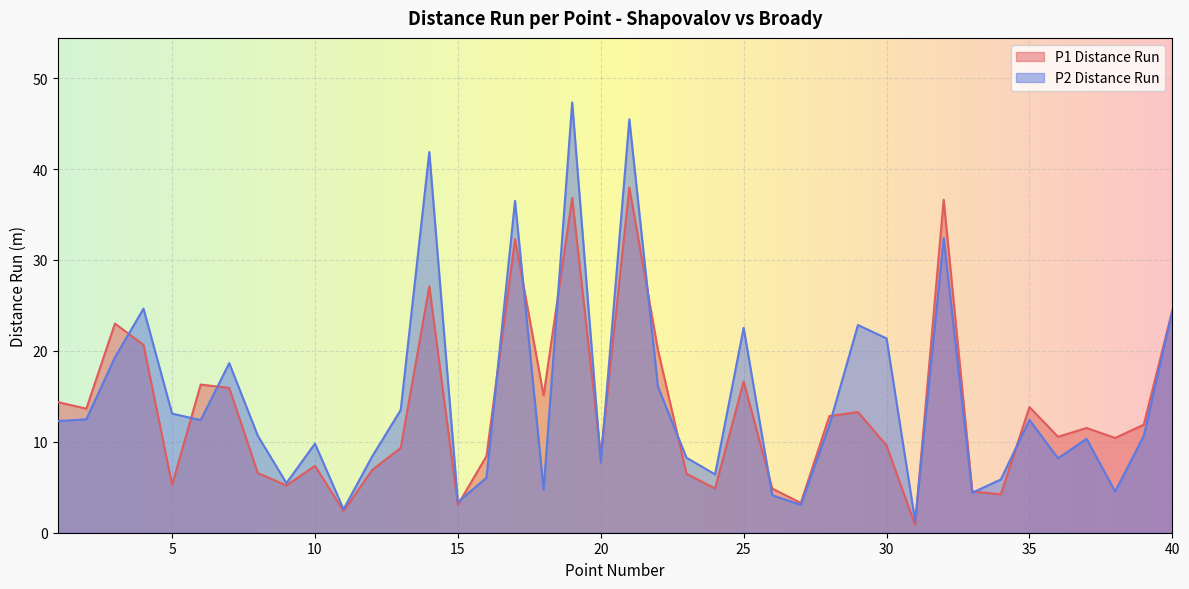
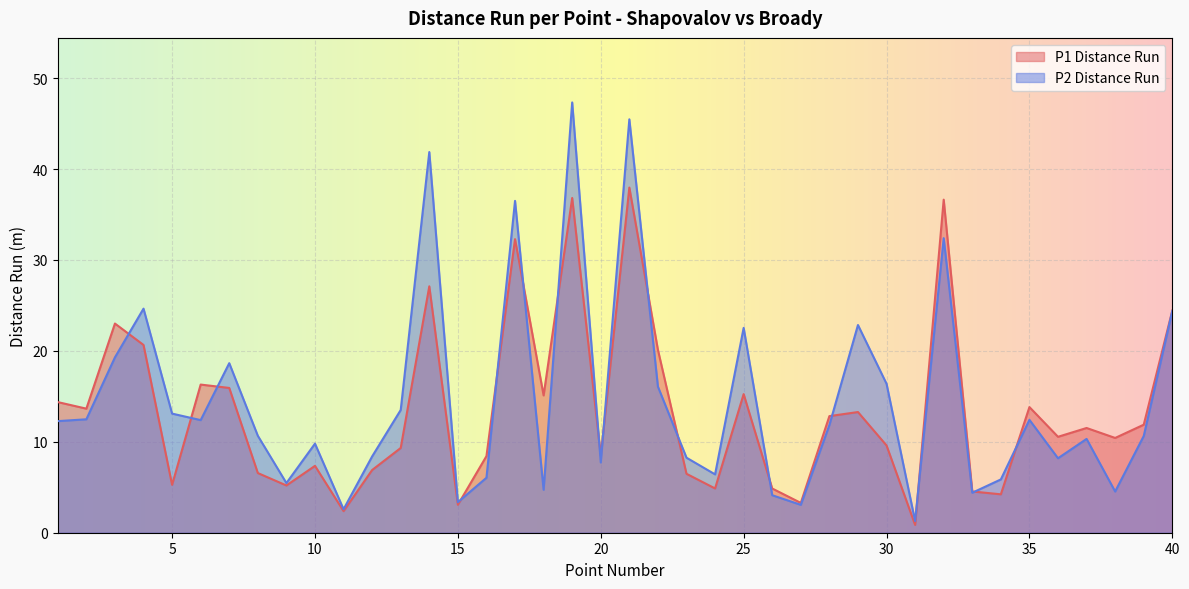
P1 Distance Run, 25: 17 -> 15
P2 Distance Run, 30: 21 -> 16
